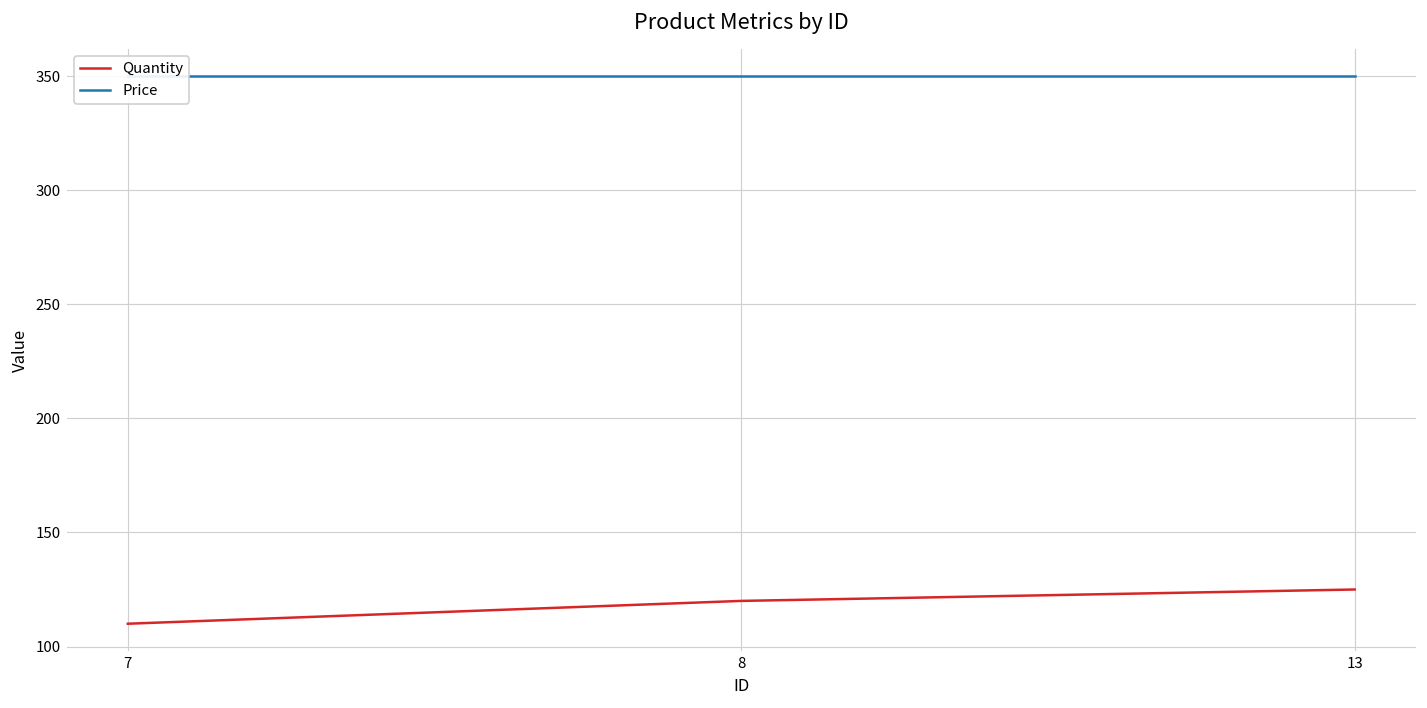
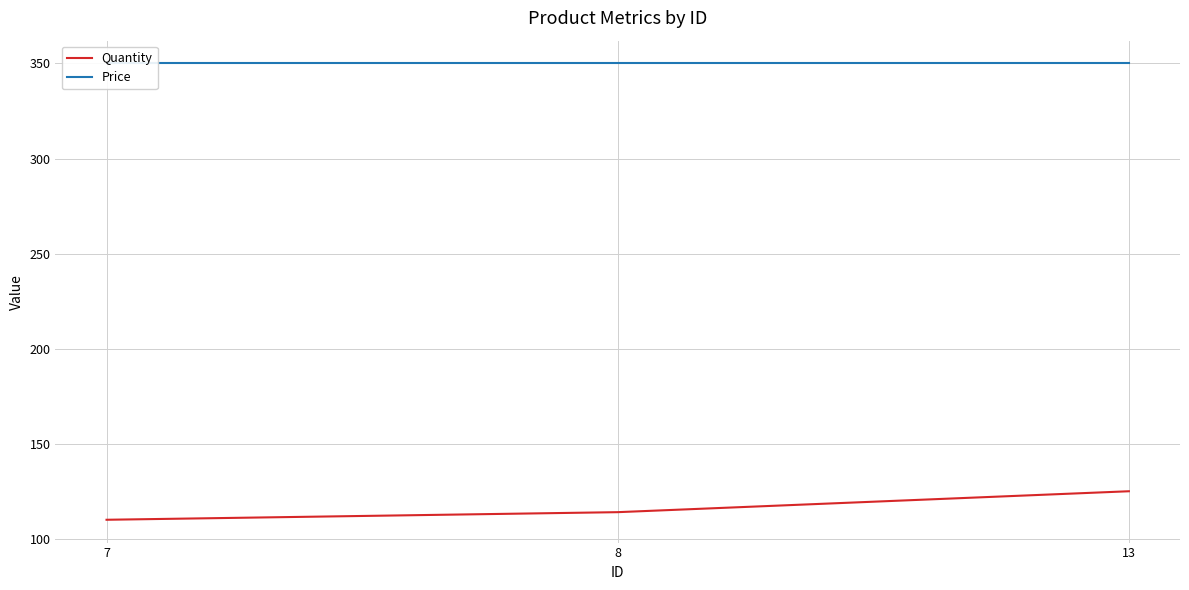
Quantity, 8: 120 -> 114
